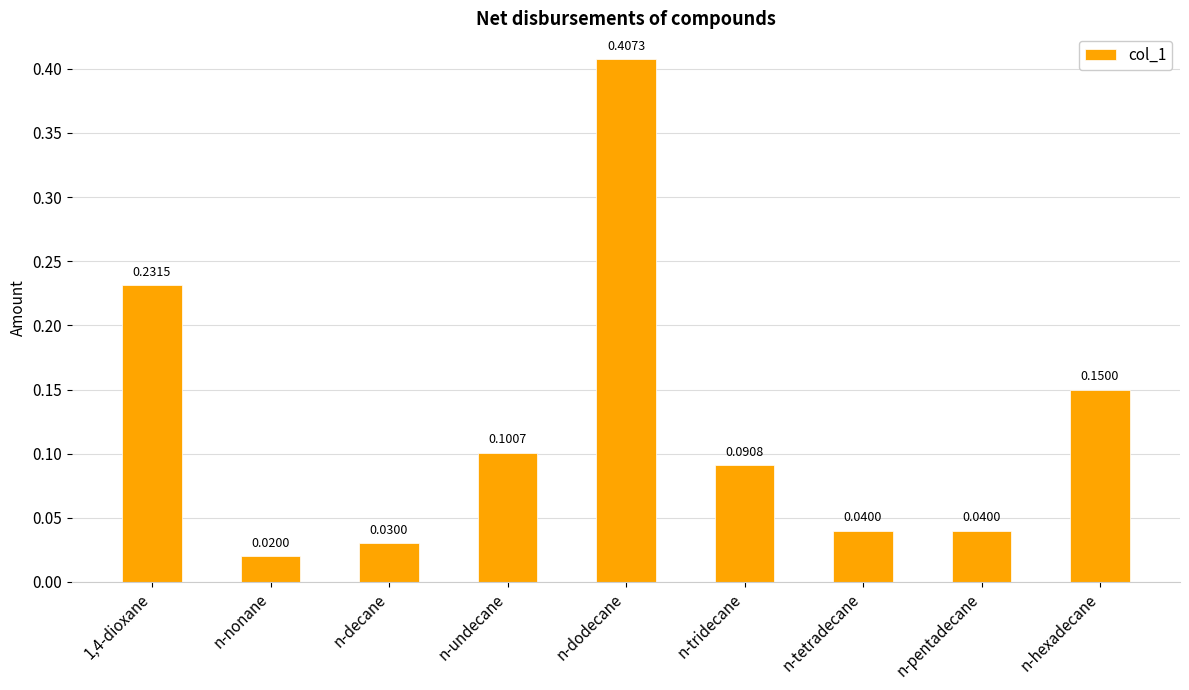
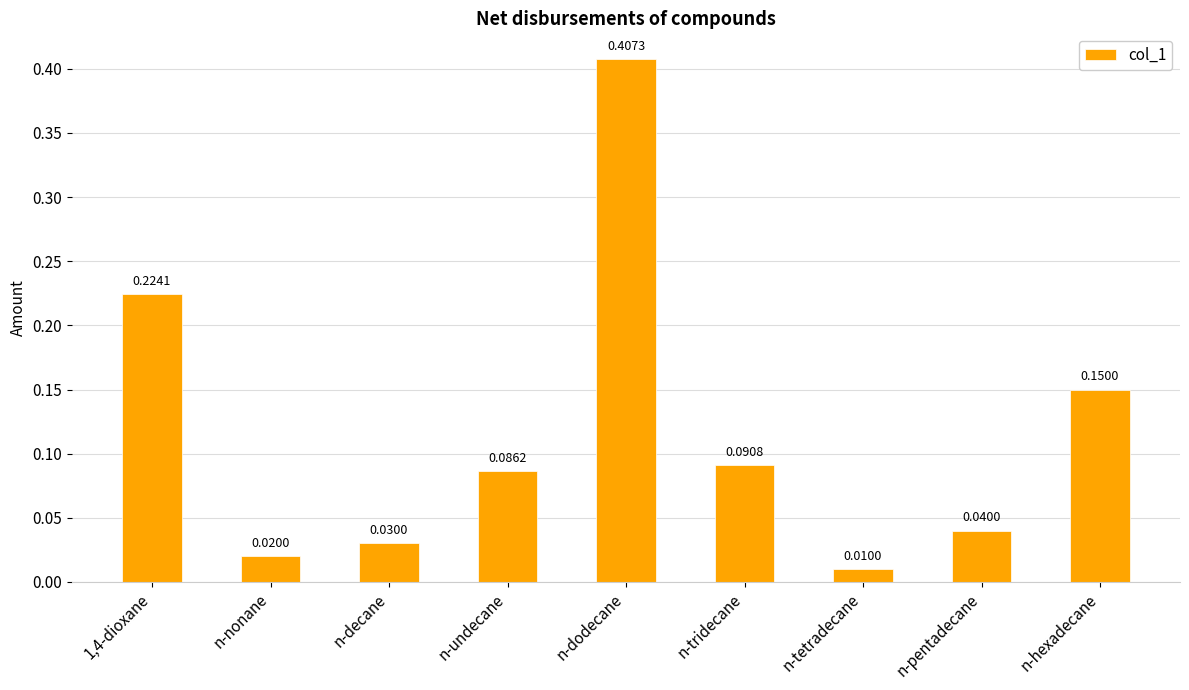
1,4-dioxane: 0.2315 -> 0.2241
n-undecane: 0.1007 -> 0.0862
n-tetradecane: 0.0400 -> 0.0100
